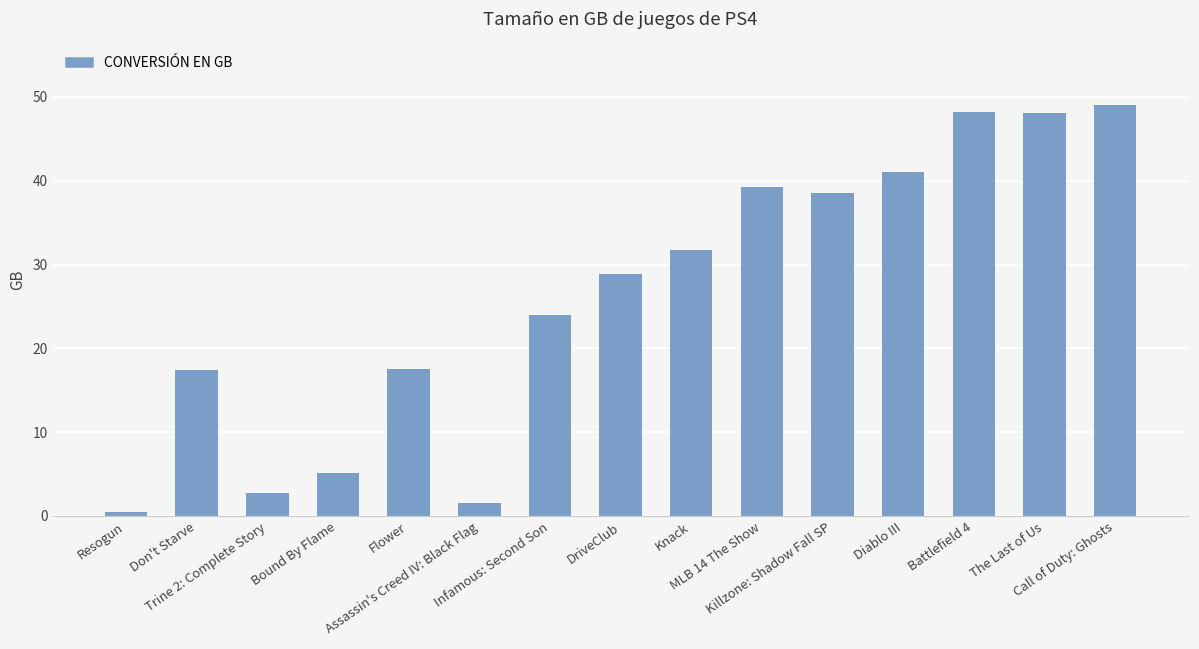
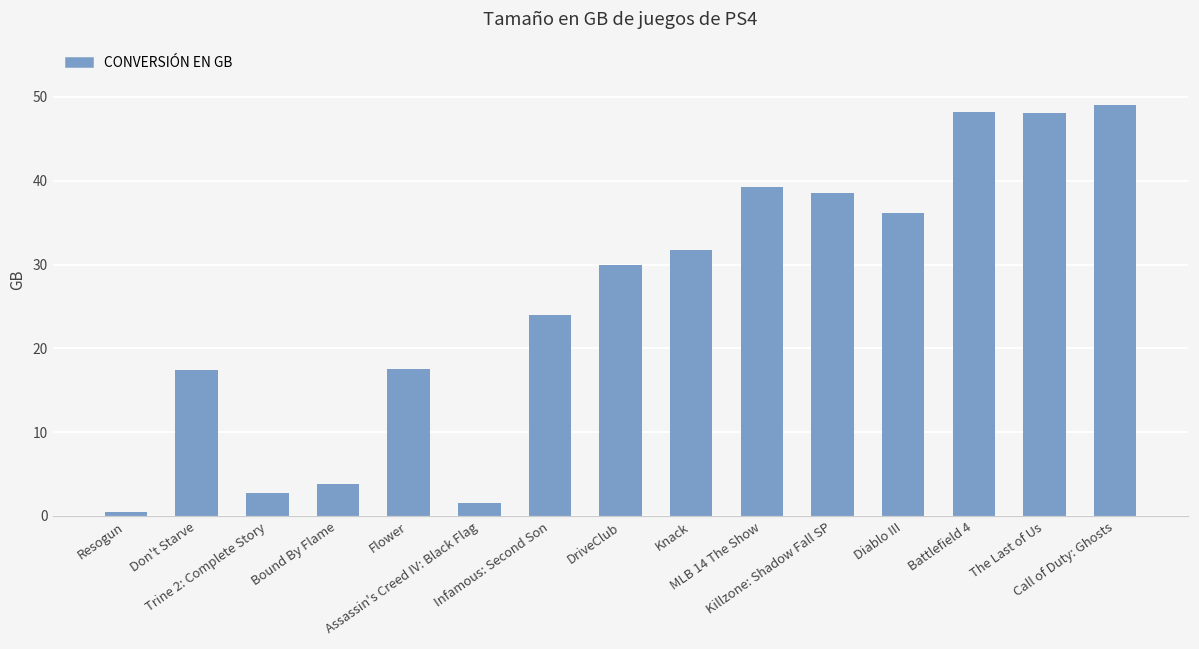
Bound By Flame: 5 -> 4
DriveClub: 29 -> 30
Diablo III: 41 -> 36
